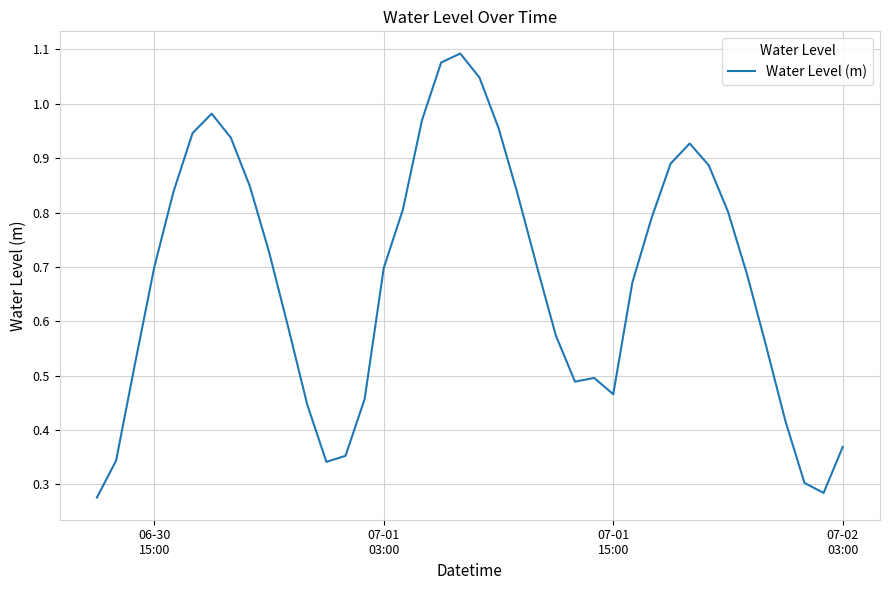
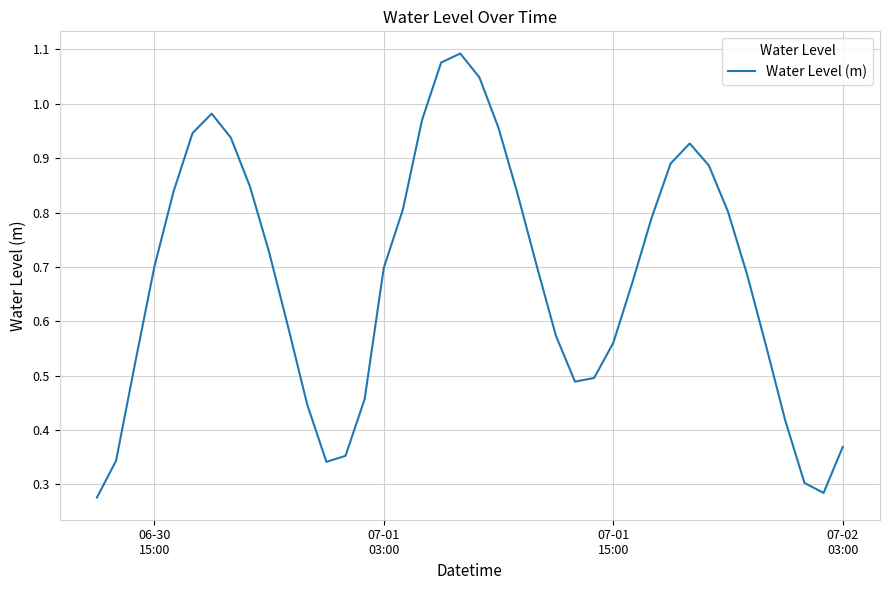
07-01 15:00: 0.47 -> 0.56
